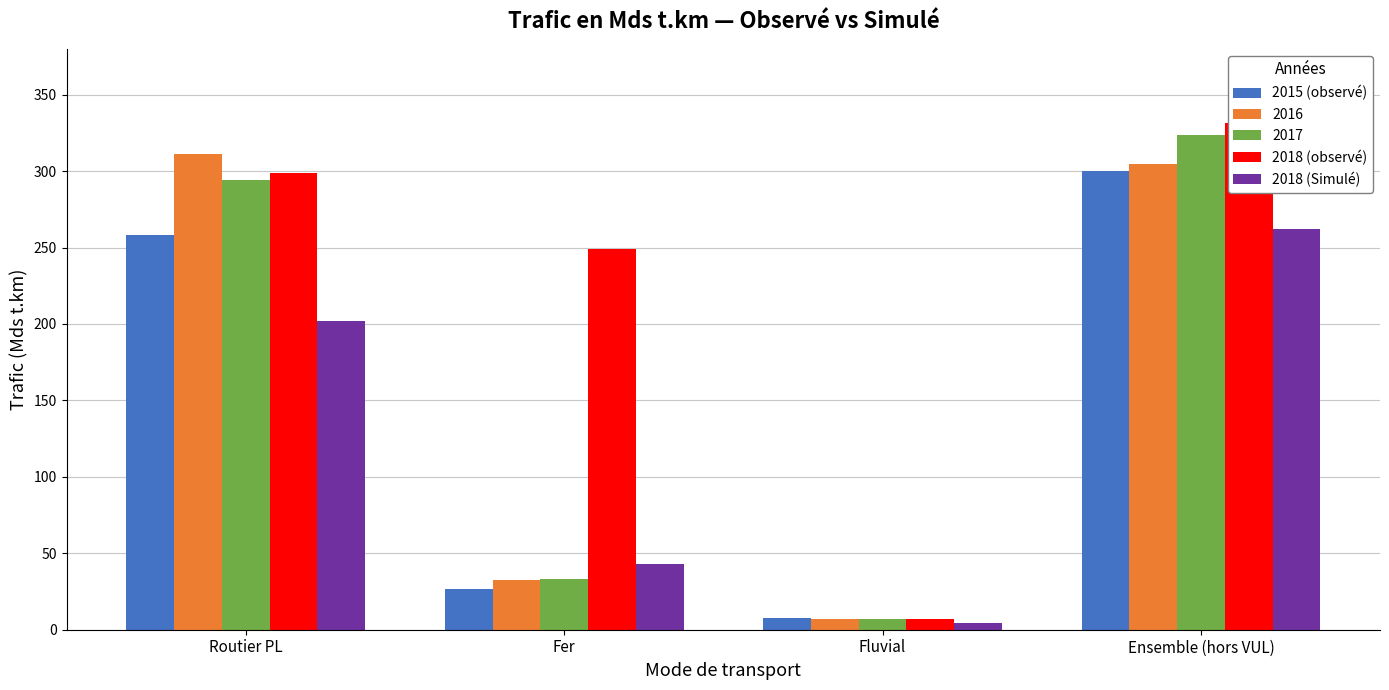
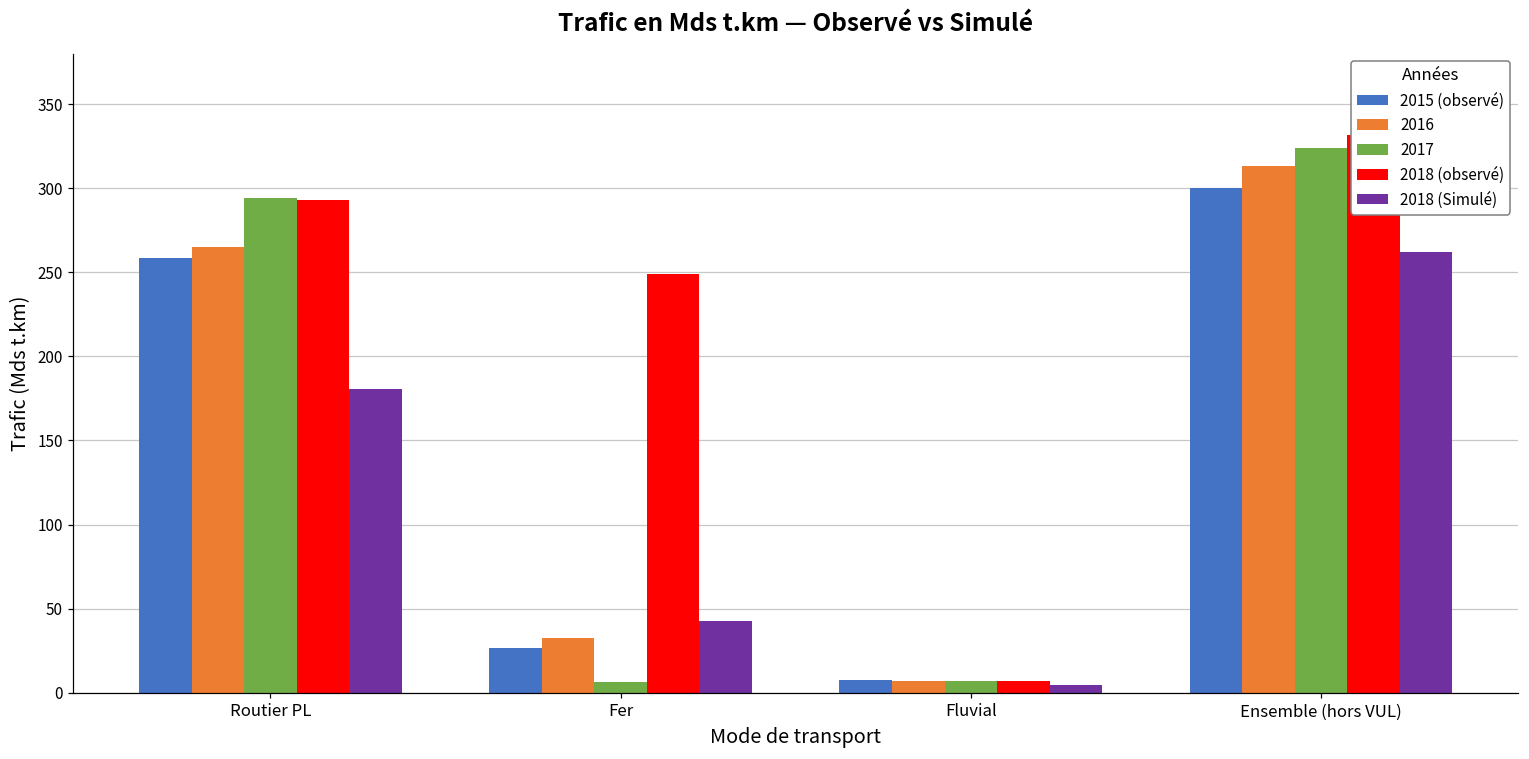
2016, Routier PL: 311 -> 265
2018 (observé), Routier PL: 299 -> 293
2018 (Simulé), Routier PL: 202 -> 181
2017, Fer: 33 -> 6
2016, Ensemble (hors VUL): 305 -> 313
